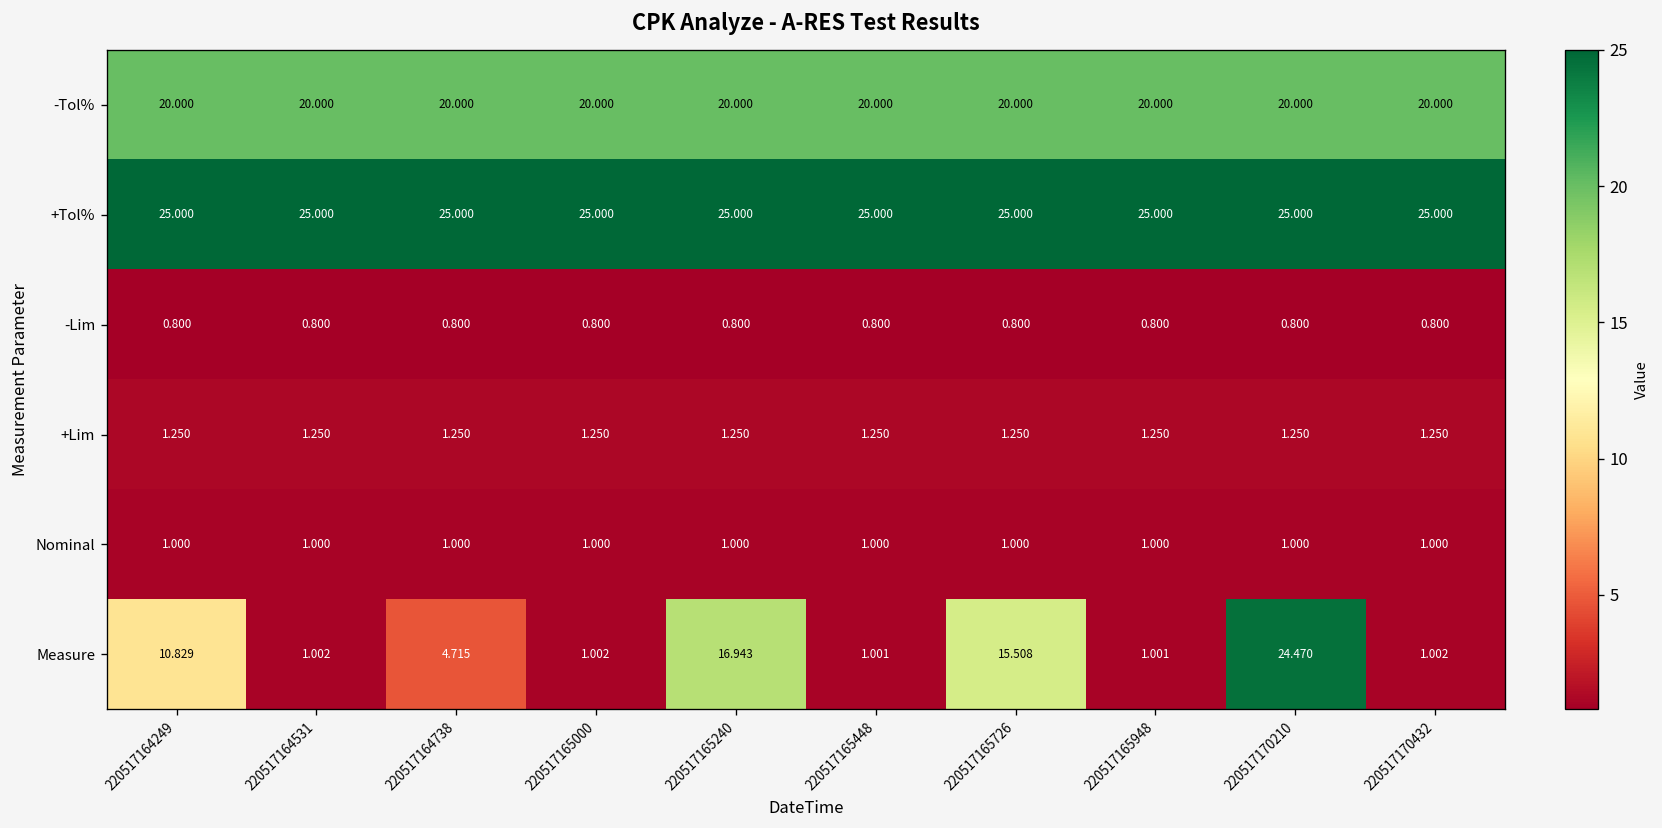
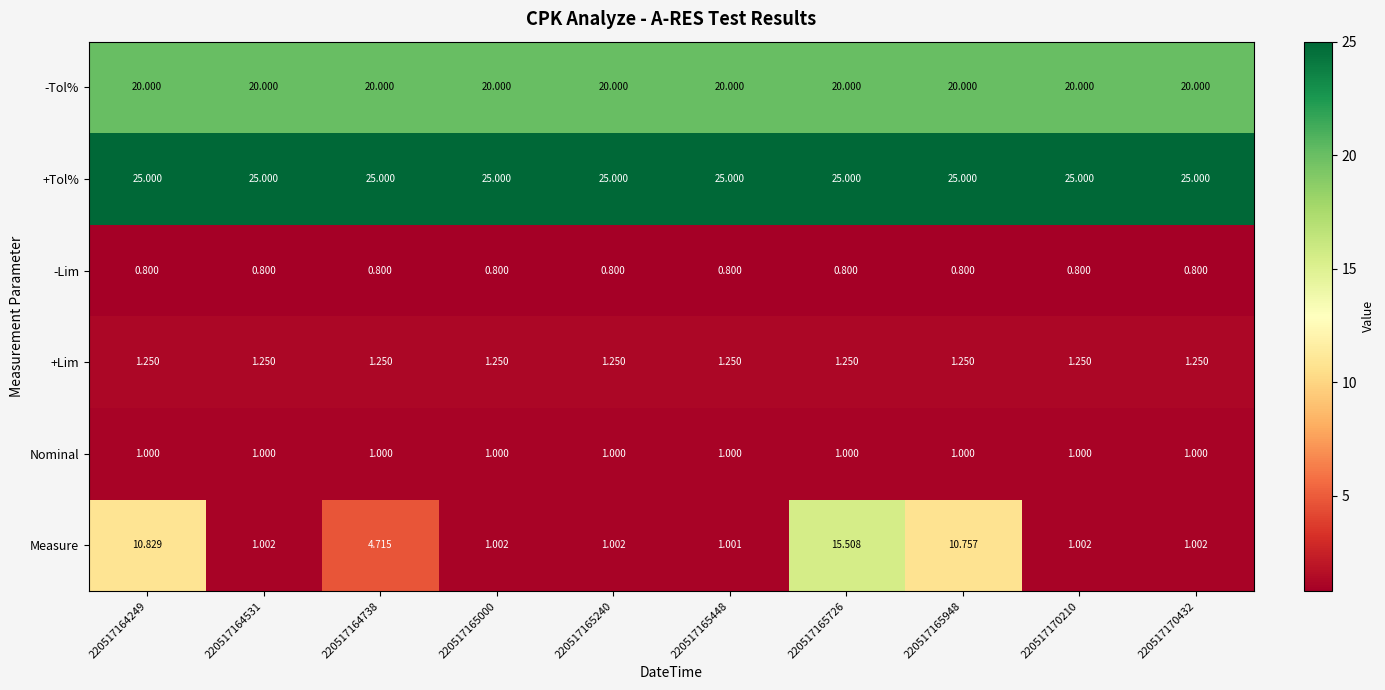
Measure, 220517165240: 16.943 -> 1.002
Measure, 220517165948: 1.001 -> 10.757
Measure, 220517170210: 24.470 -> 1.002
